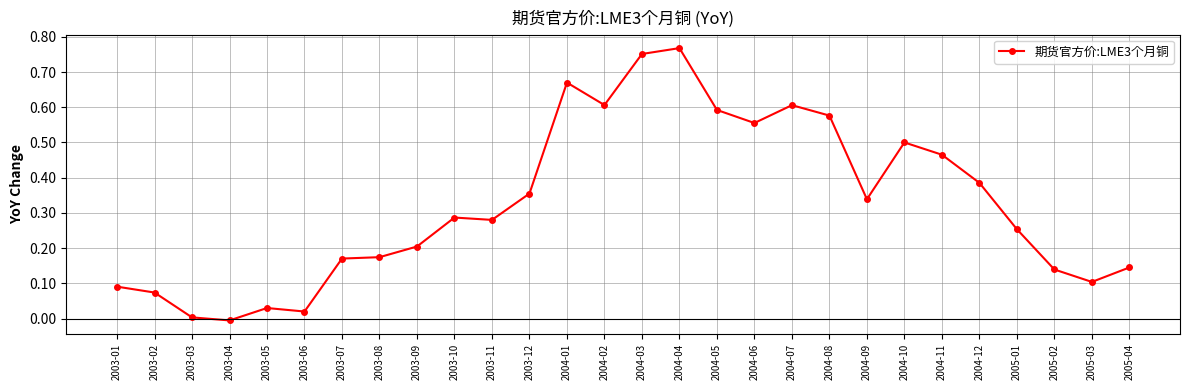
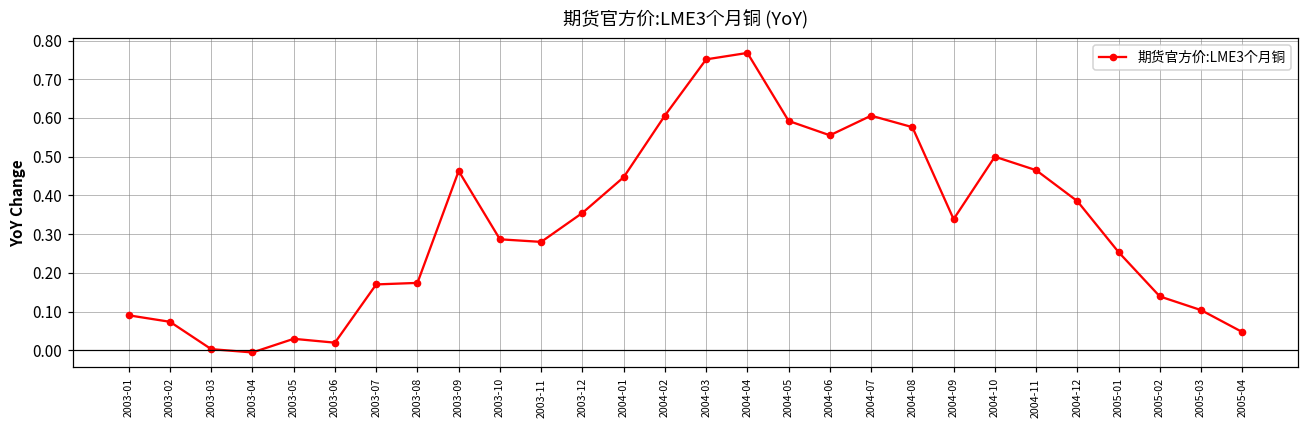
2003-09: 0.20 -> 0.46
2004-01: 0.67 -> 0.45
2005-04: 0.14 -> 0.05
